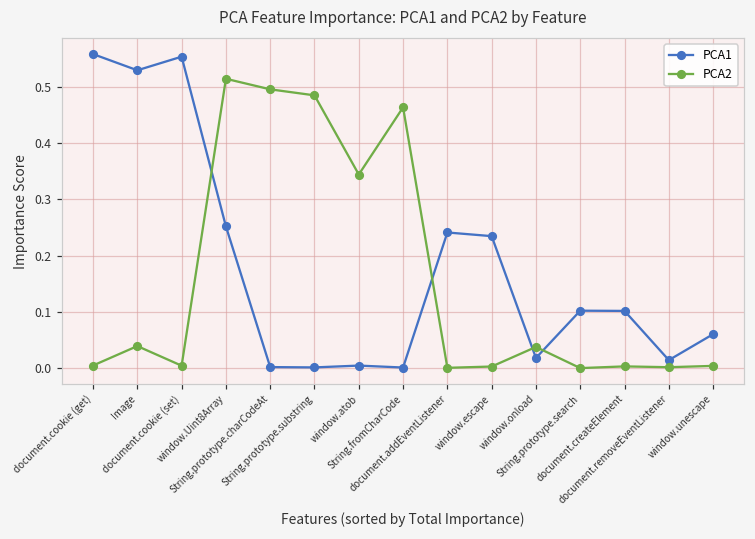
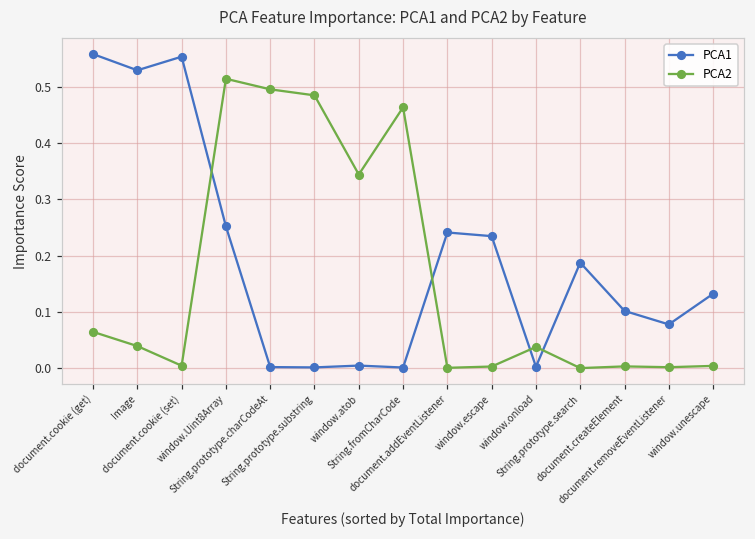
PCA2, document.cookie (get): 0.00 -> 0.06
PCA1, window.onload: 0.02 -> 0.00
PCA1, String.prototype.search: 0.10 -> 0.19
PCA1, document.removeEventListener: 0.01 -> 0.08
PCA1, window.unescape: 0.06 -> 0.13
